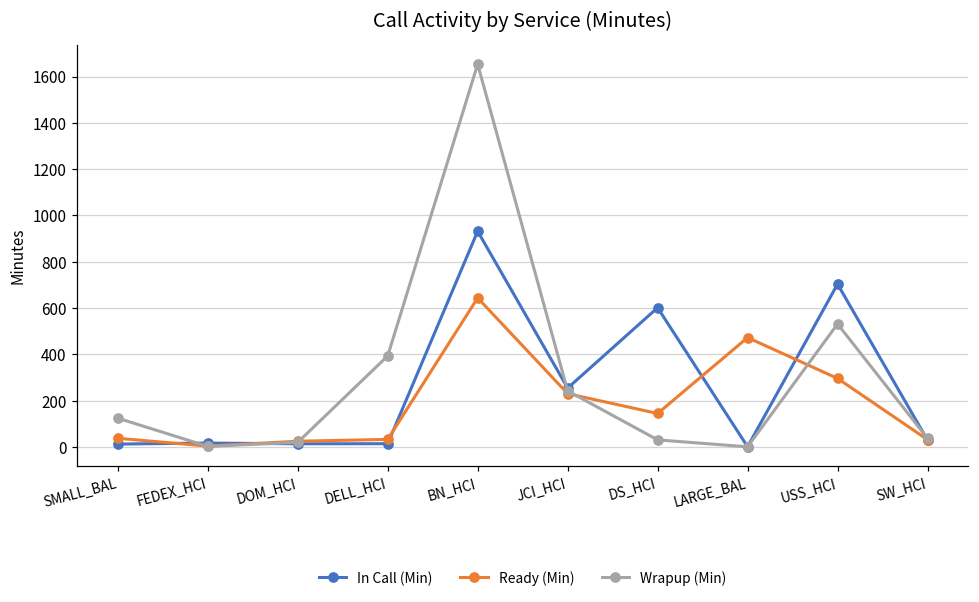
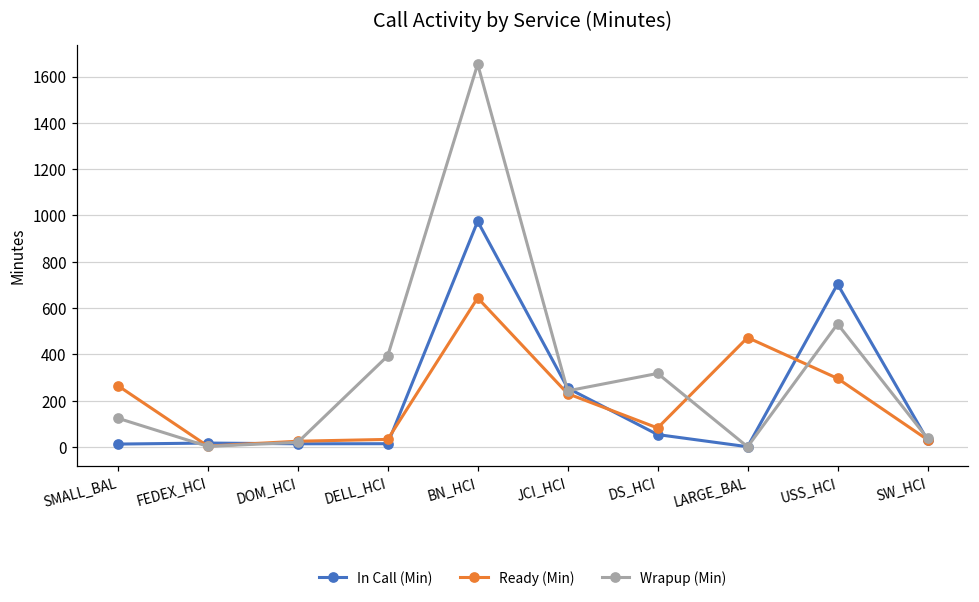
Ready (Min), SMALL_BAL: 40 -> 260
In Call (Min), BN_HCI: 930 -> 970
In Call (Min), DS_HCI: 600 -> 50
Ready (Min), DS_HCI: 140 -> 80
Wrapup (Min), DS_HCI: 30 -> 320
